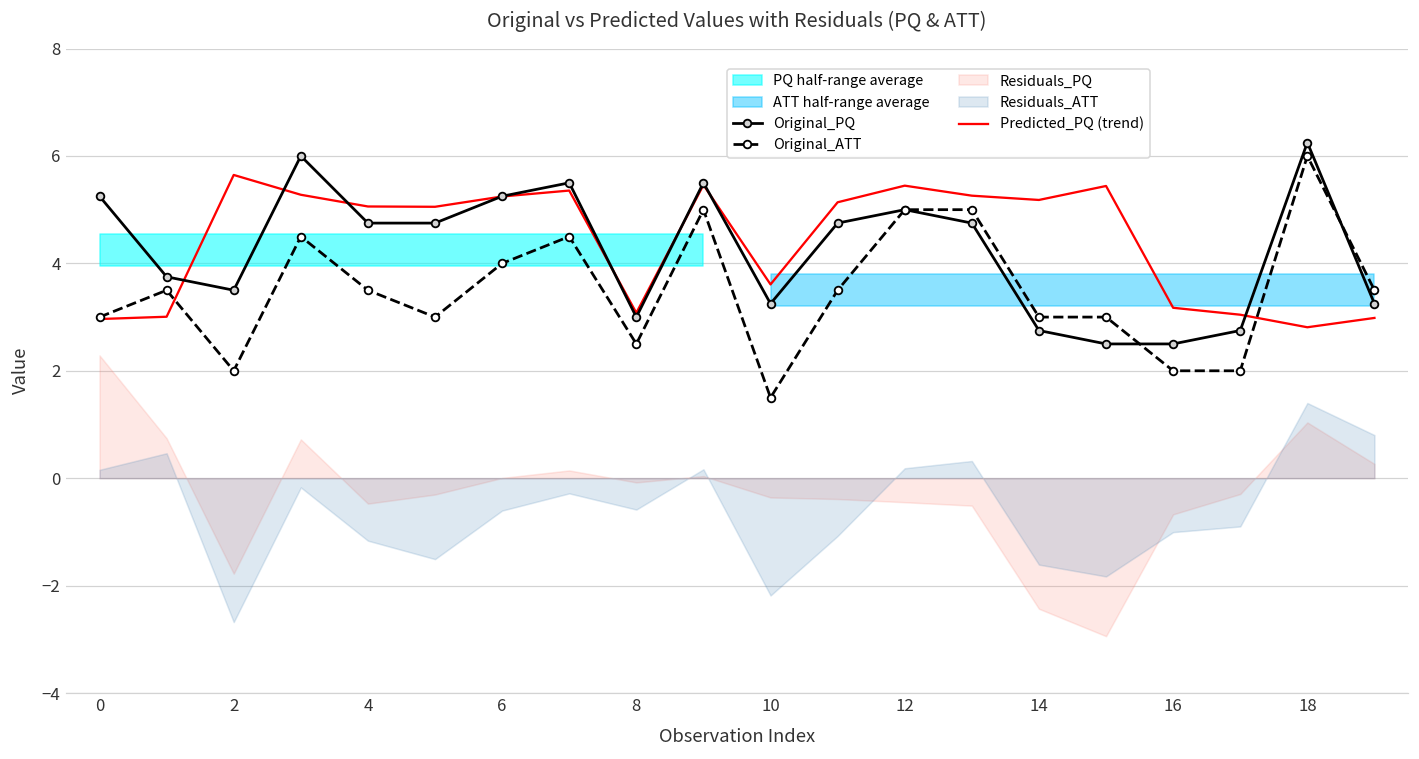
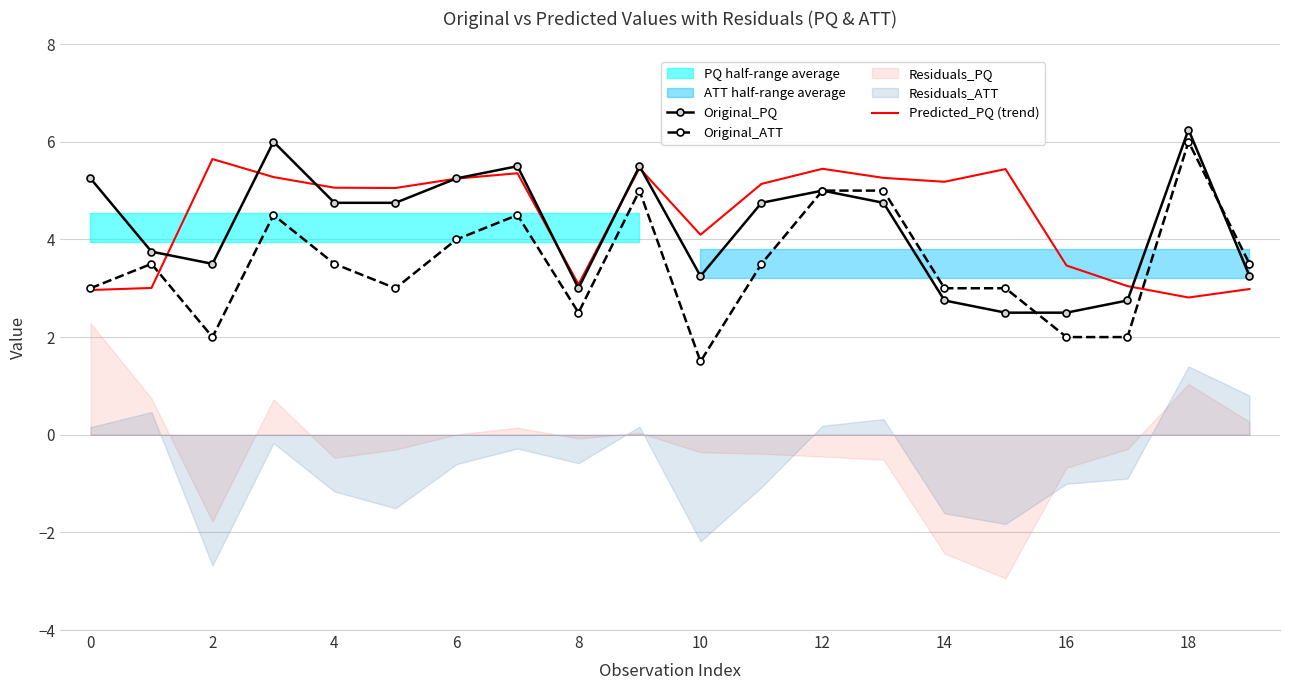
Predicted_PQ (trend), 10: 3.6 -> 4.1
Predicted_PQ (trend), 16: 3.2 -> 3.5
